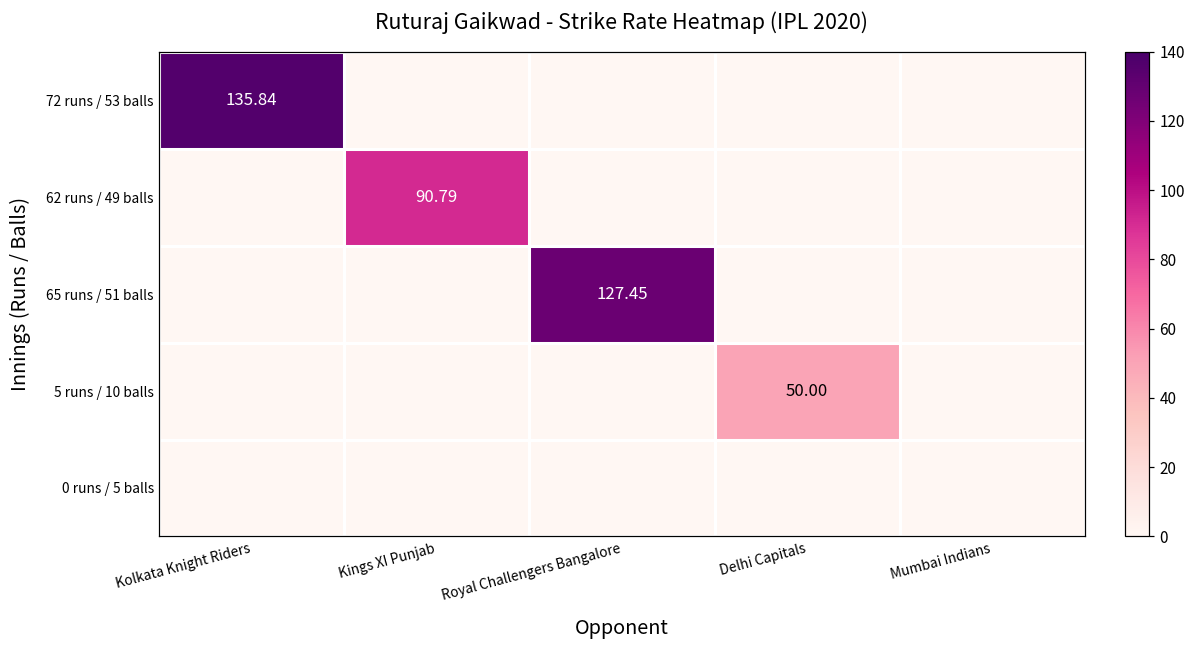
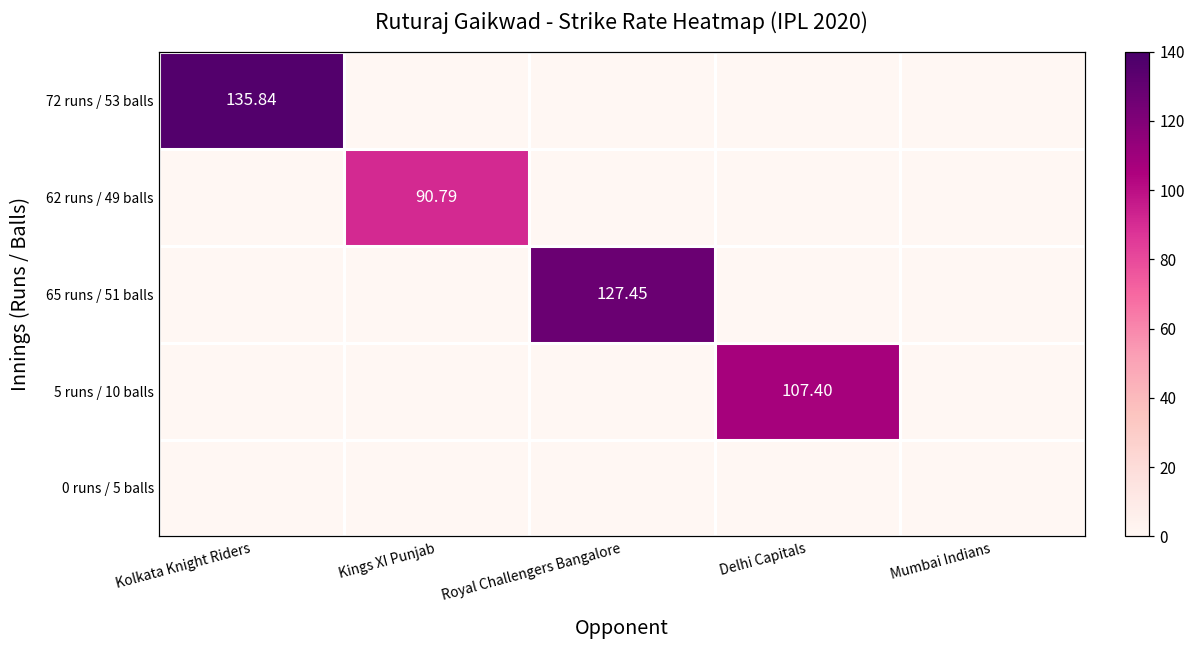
5 runs / 10 balls, Delhi Capitals: 50.00 -> 107.40
